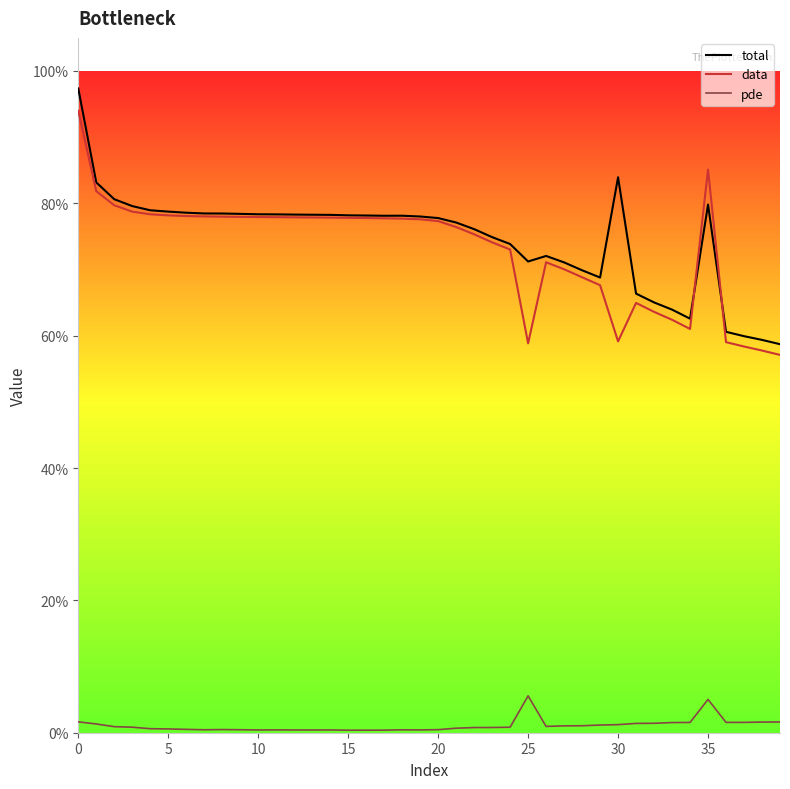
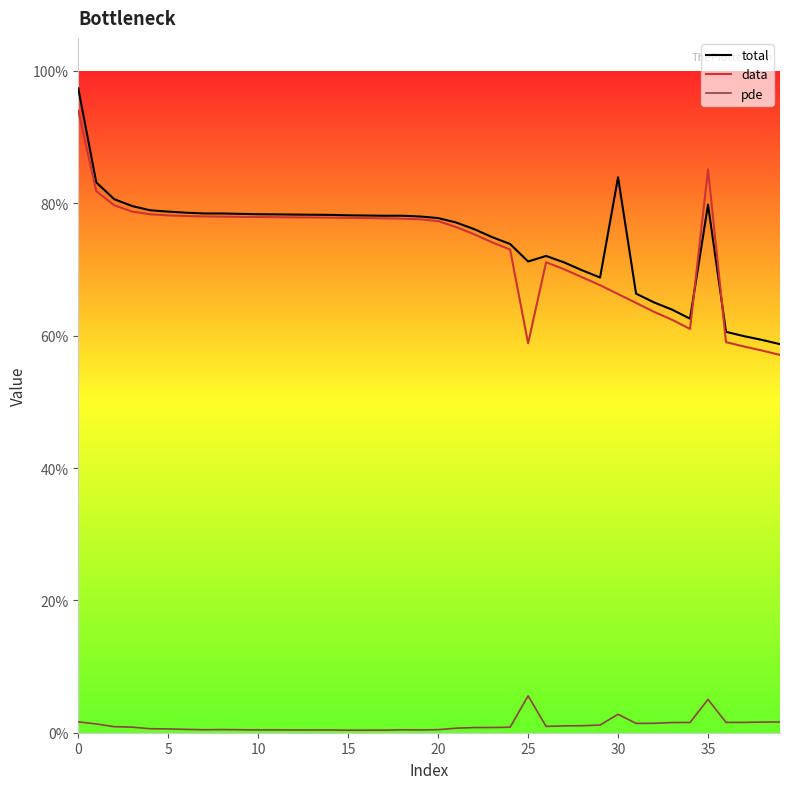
data, 30: 59% -> 66%
pde, 30: 1% -> 3%
